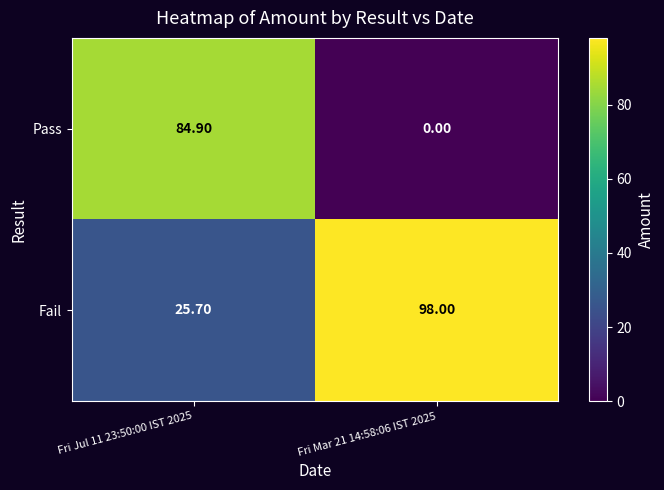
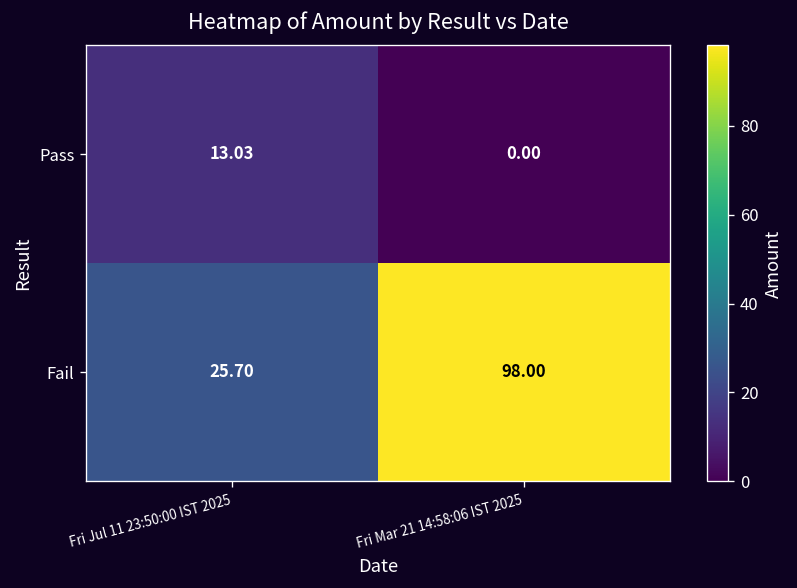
Pass, Fri Jul 11 23:50:00 IST 2025: 84.90 -> 13.03
